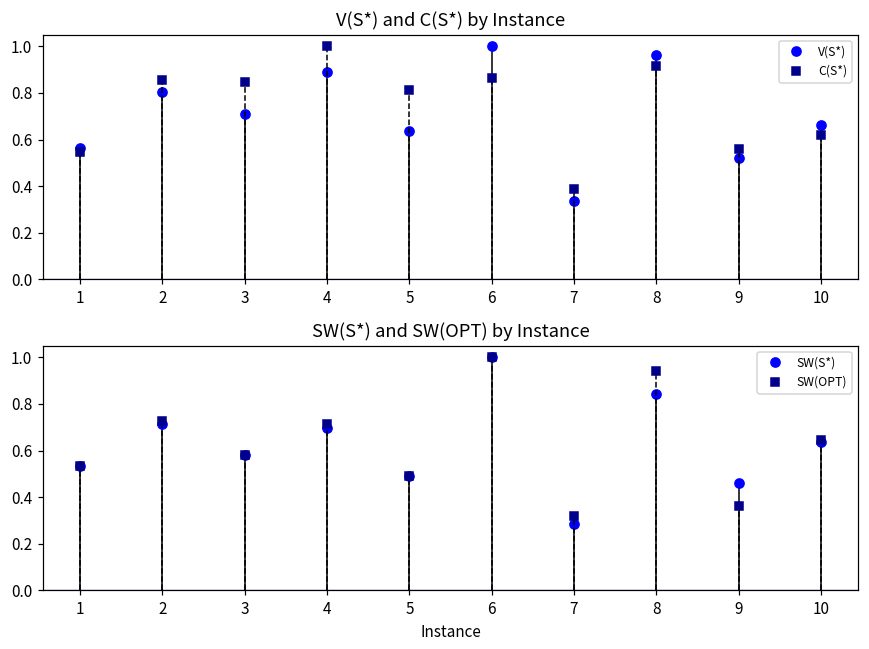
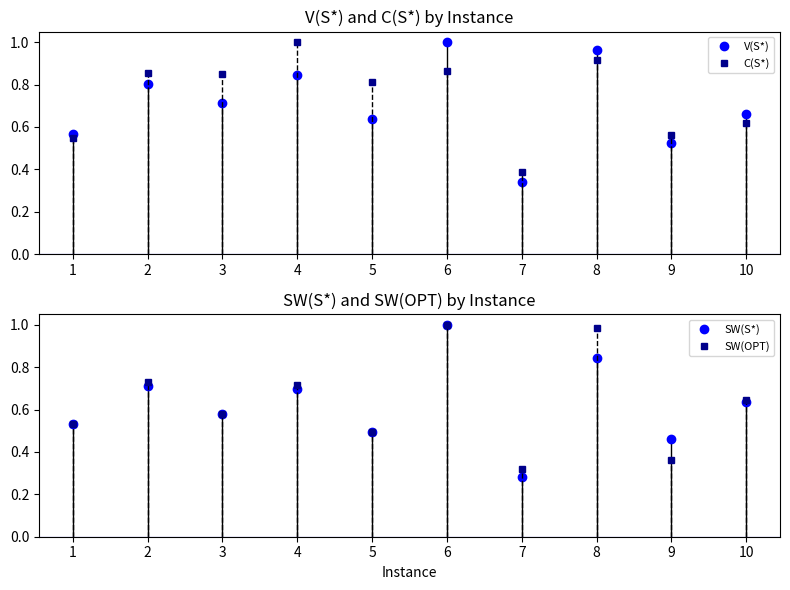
V(S*) and C(S*) by Instance, V(S*), 4: 0.89 -> 0.85
SW(S*) and SW(OPT) by Instance, SW(OPT), 8: 0.94 -> 0.98
